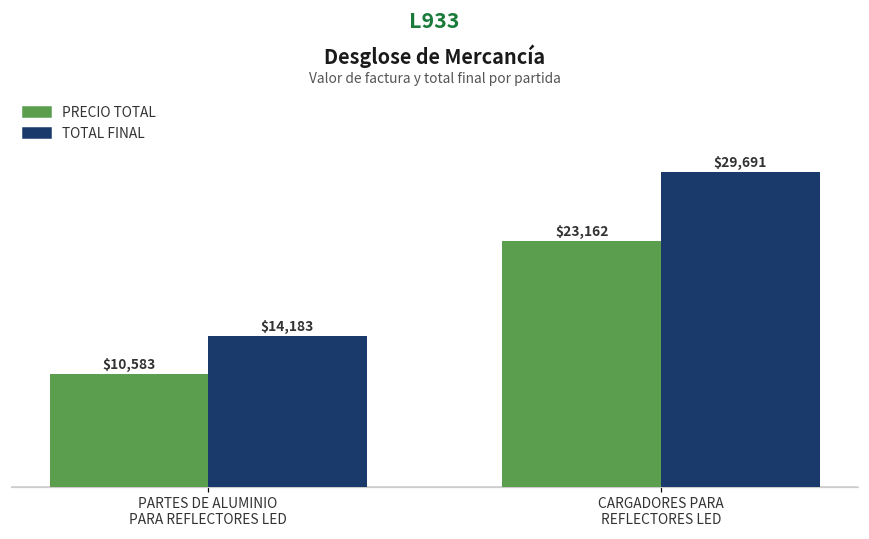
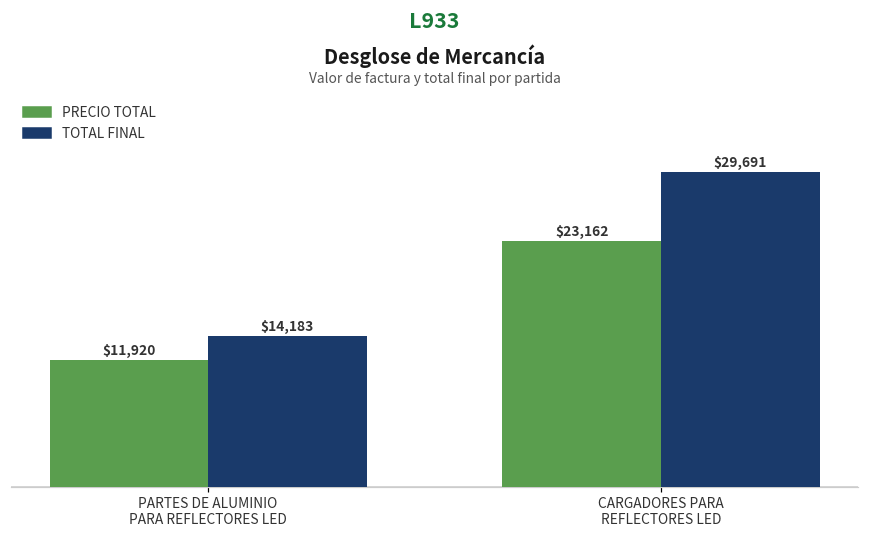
PRECIO TOTAL, PARTES DE ALUMINIO PARA REFLECTORES LED: $10,583 -> $11,920
